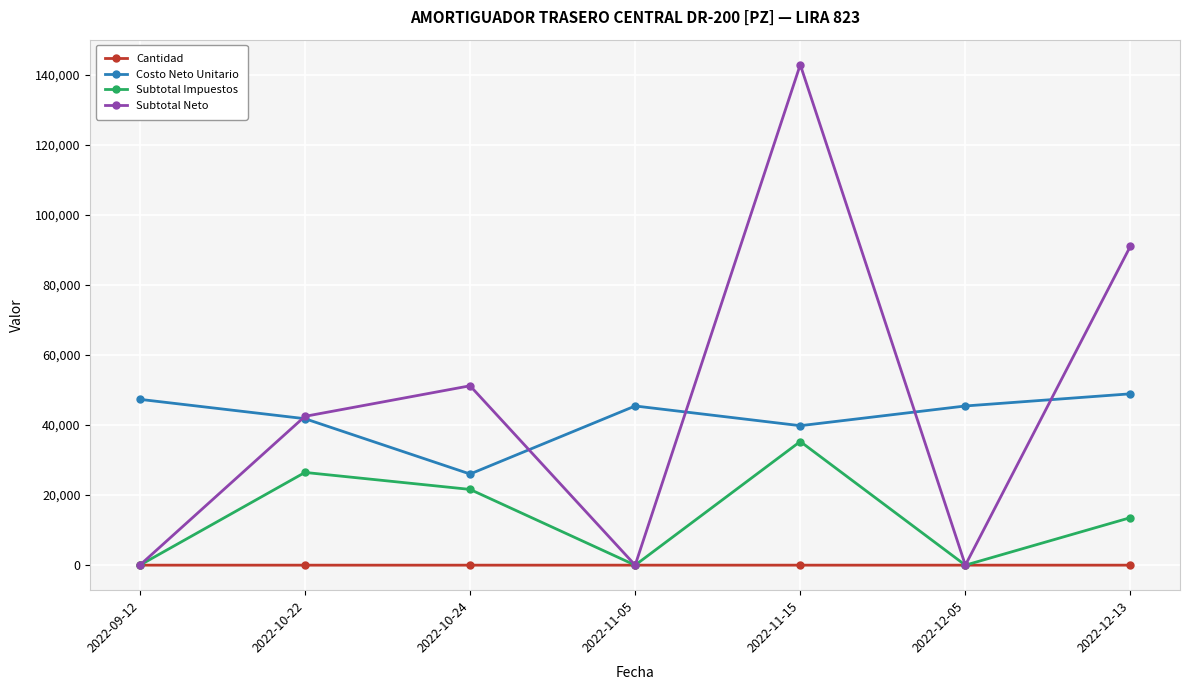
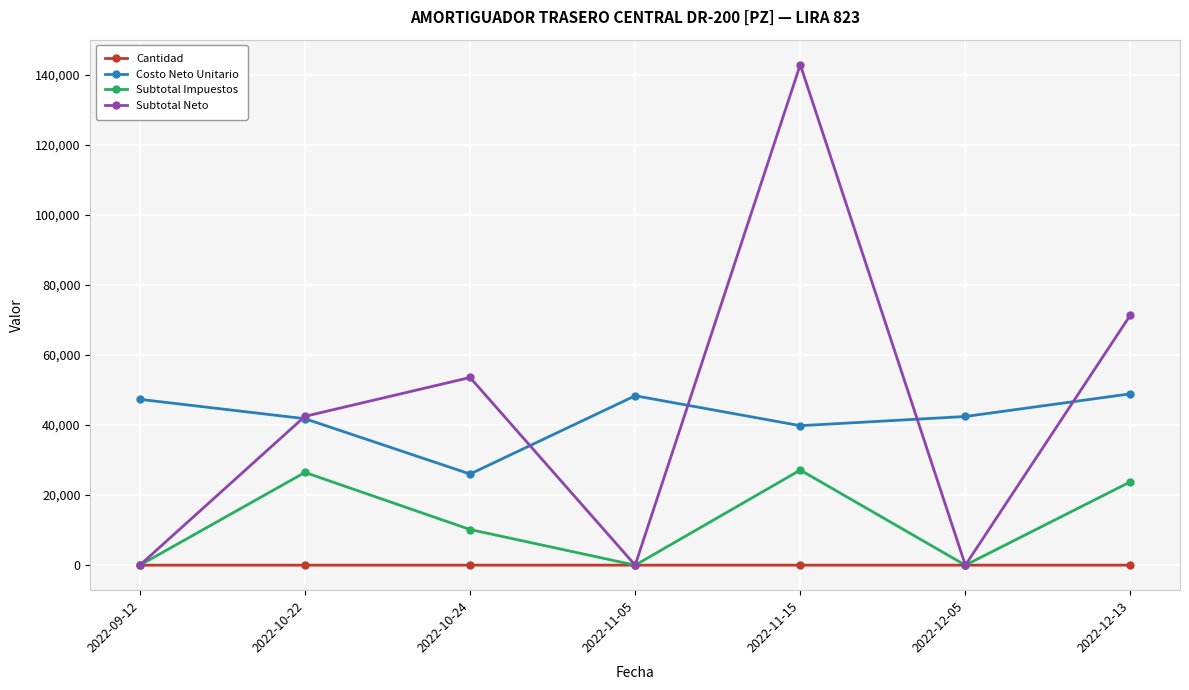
Subtotal Impuestos, 2022-10-24: 22,000 -> 10,000
Subtotal Neto, 2022-10-24: 51,000 -> 54,000
Costo Neto Unitario, 2022-11-05: 45,000 -> 48,000
Subtotal Impuestos, 2022-11-15: 35,000 -> 27,000
Costo Neto Unitario, 2022-12-05: 45,000 -> 42,000
Subtotal Impuestos, 2022-12-13: 14,000 -> 24,000
Subtotal Neto, 2022-12-13: 91,000 -> 71,000
